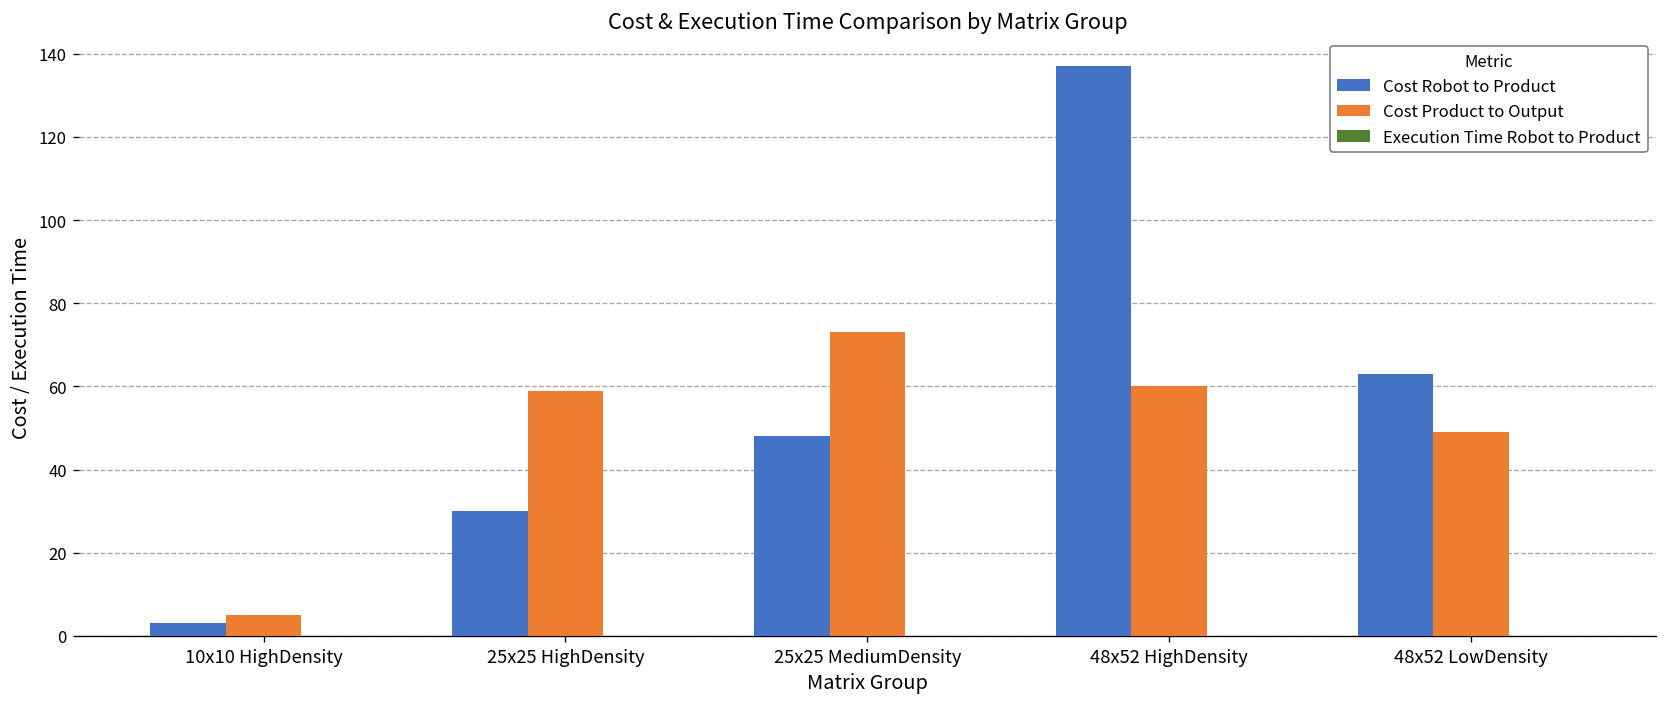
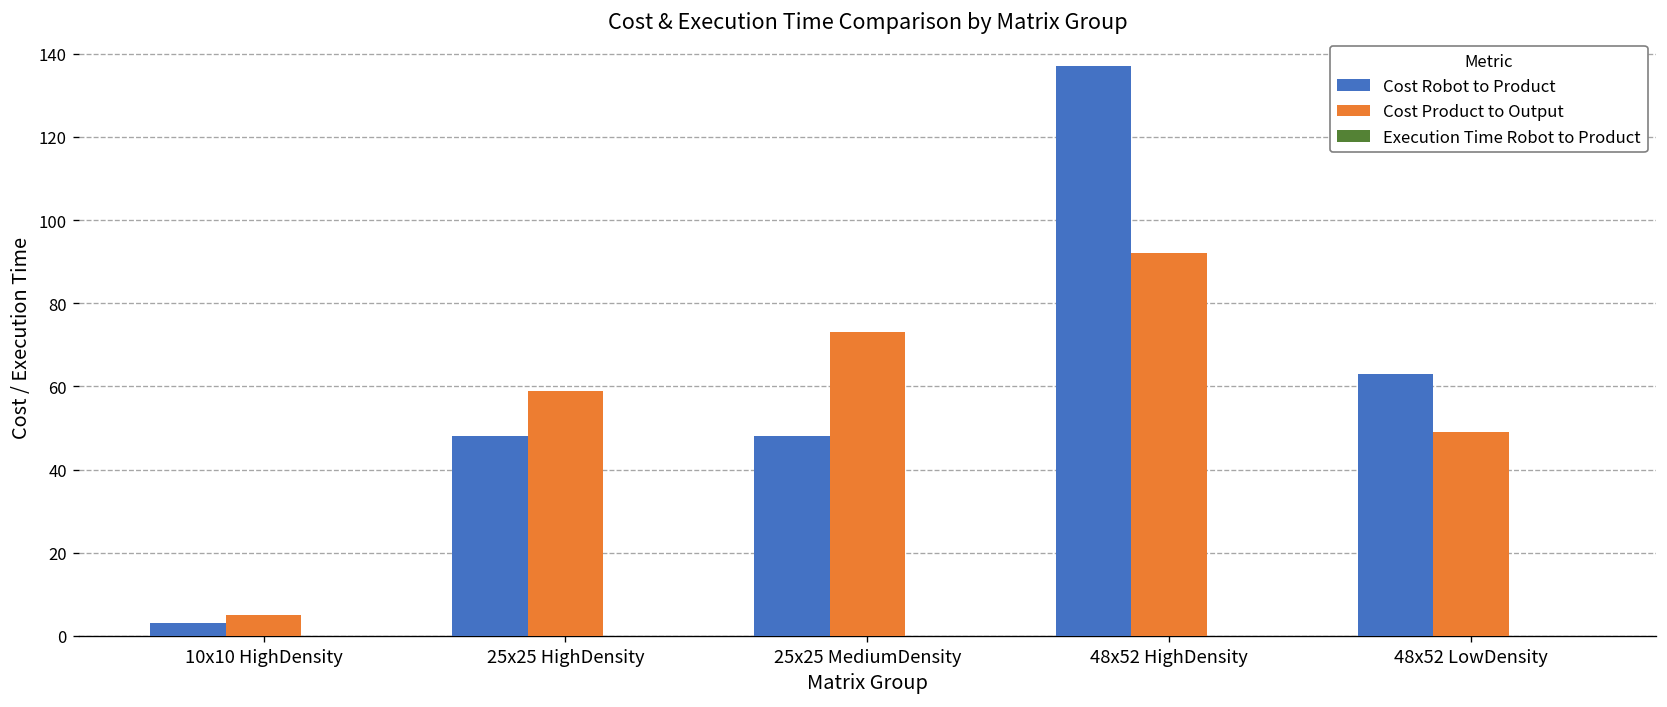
Cost Robot to Product, 25x25 HighDensity: 30 -> 48
Cost Product to Output, 48x52 HighDensity: 60 -> 92
